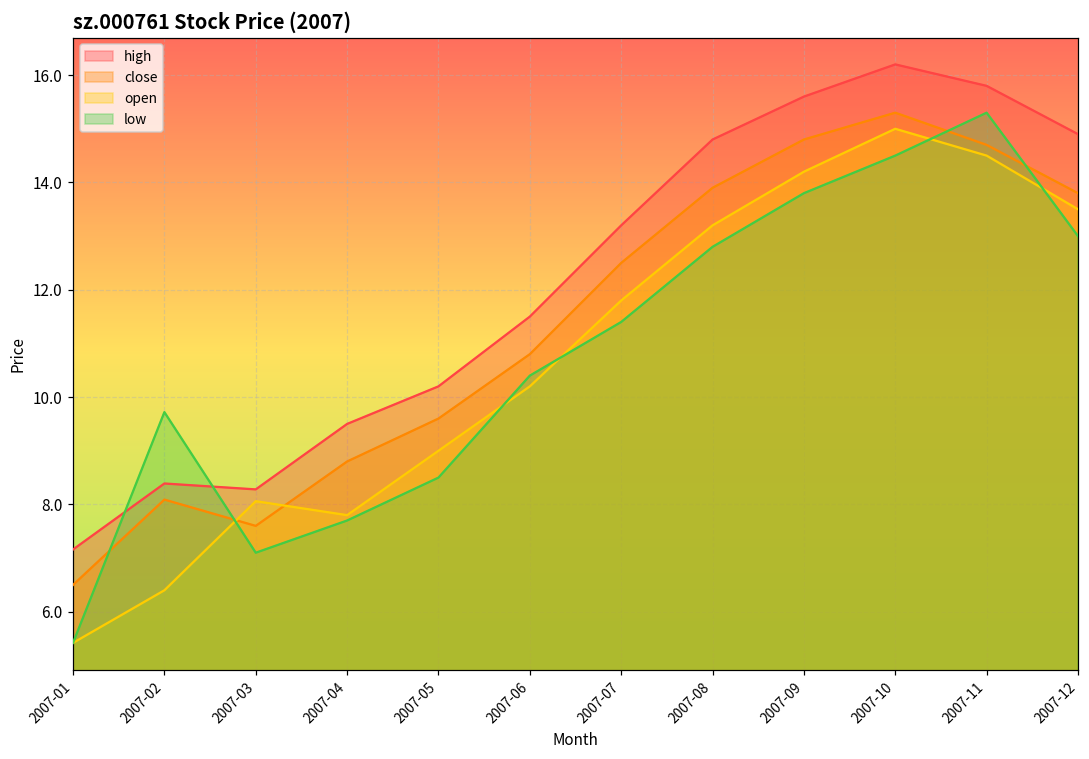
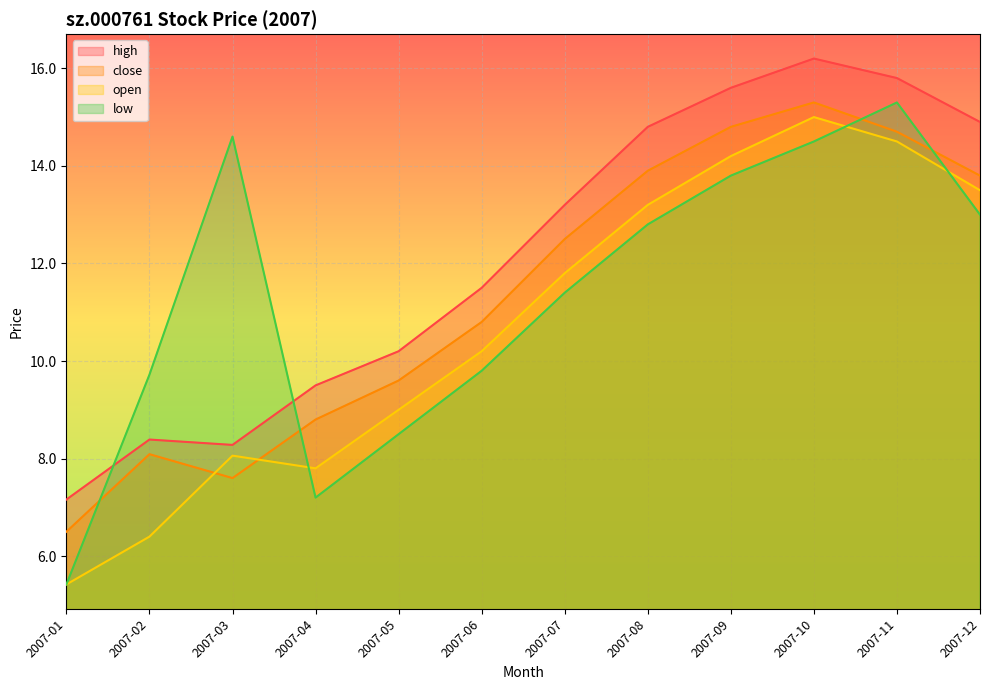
low, 2007-03: 7.1 -> 14.6
low, 2007-04: 7.7 -> 7.2
low, 2007-06: 10.4 -> 9.8
